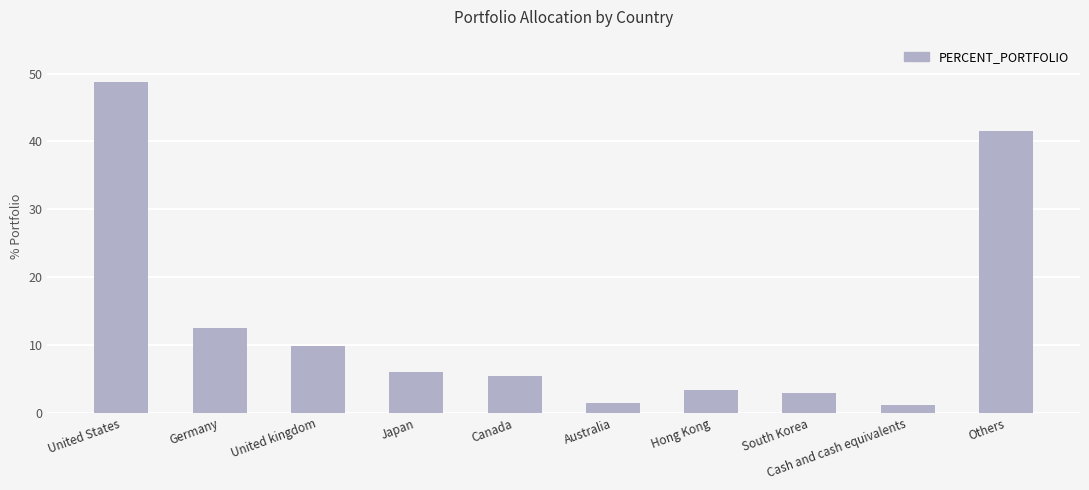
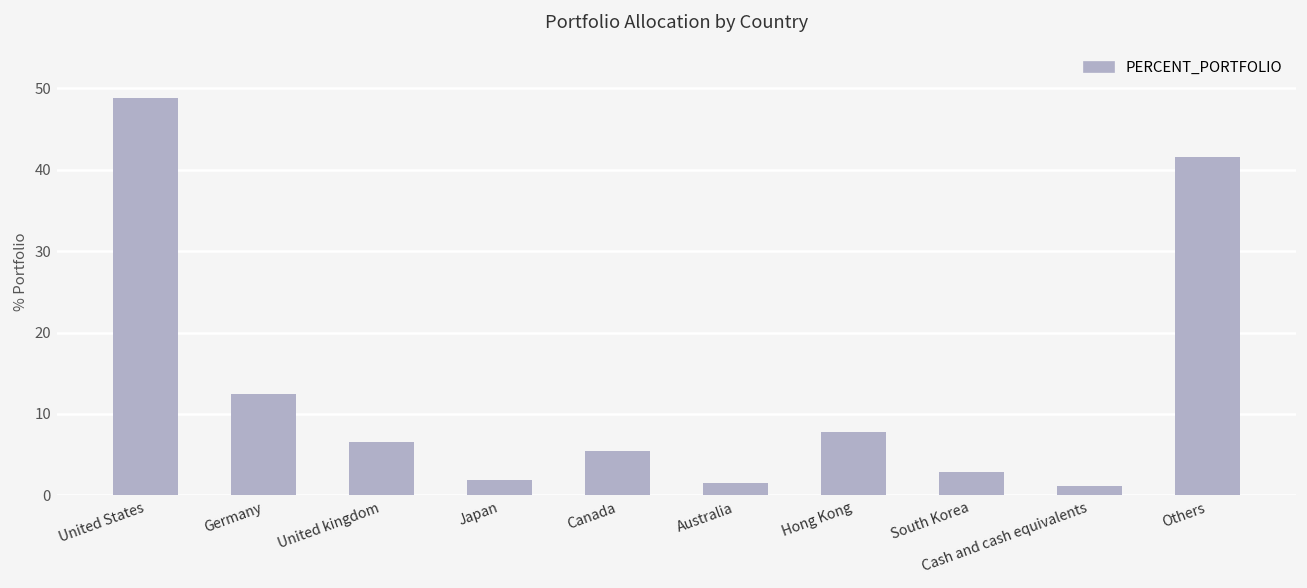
United kingdom: 10 -> 7
Japan: 6 -> 2
Hong Kong: 3 -> 8
